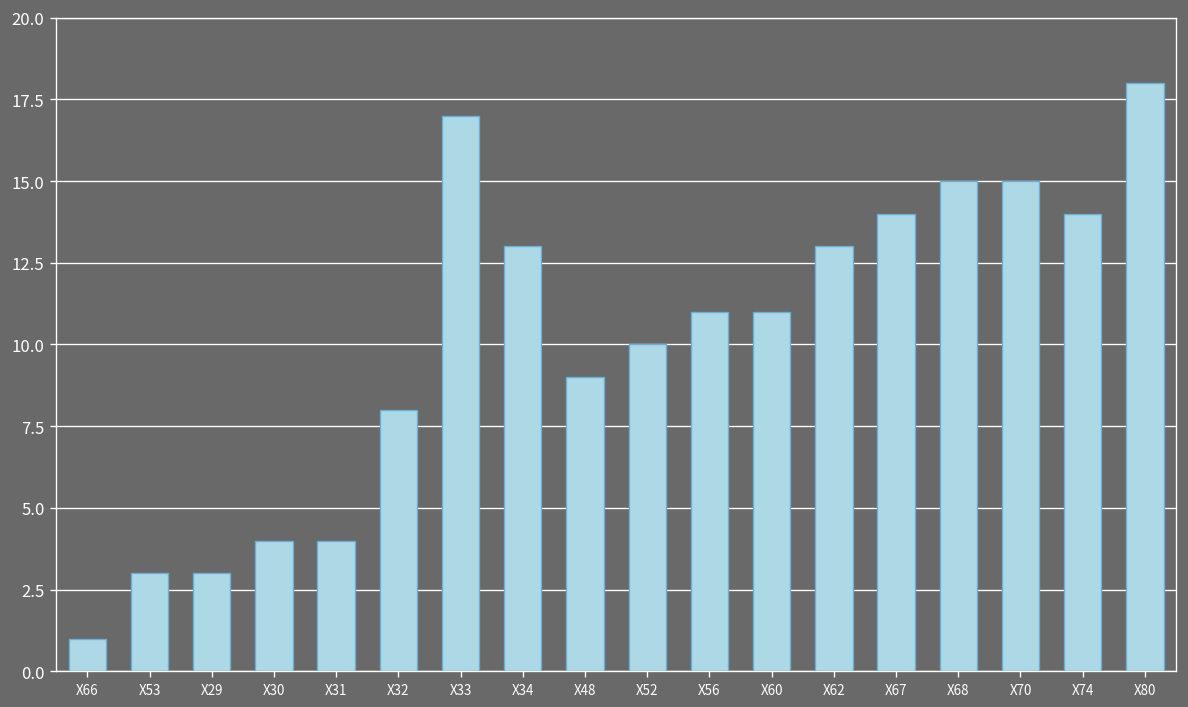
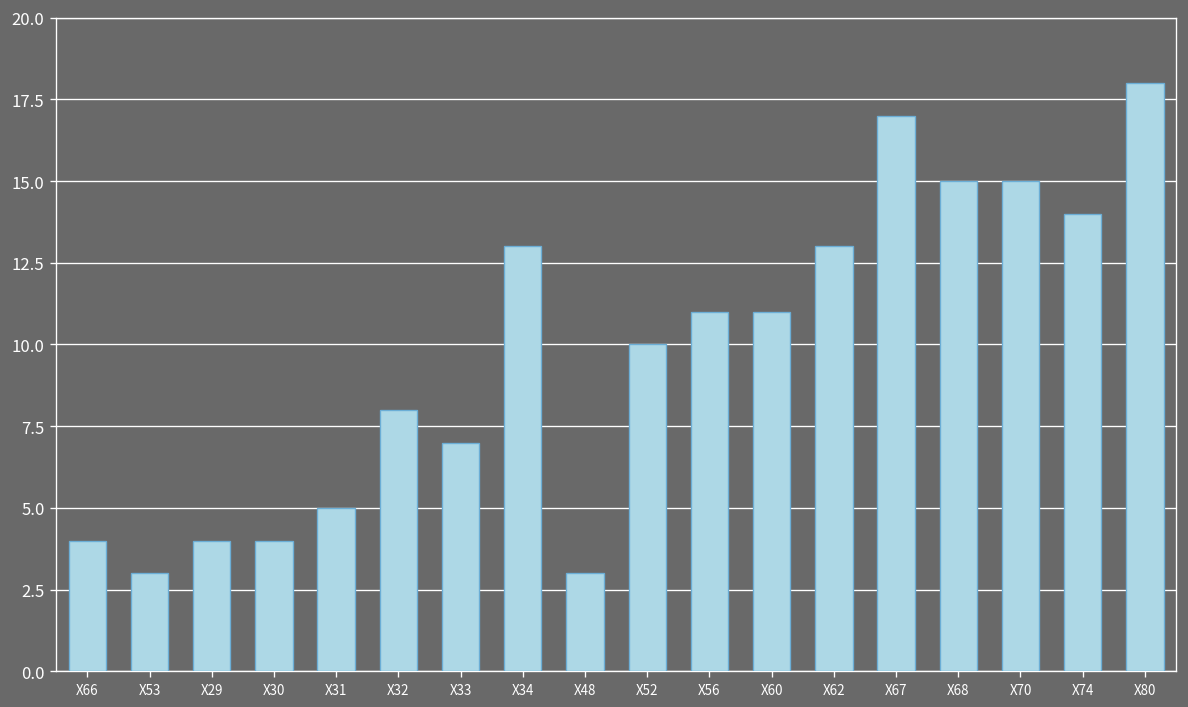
X66: 1 -> 4
X29: 3 -> 4
X31: 4 -> 5
X33: 17 -> 7
X48: 9 -> 3
X67: 14 -> 17
